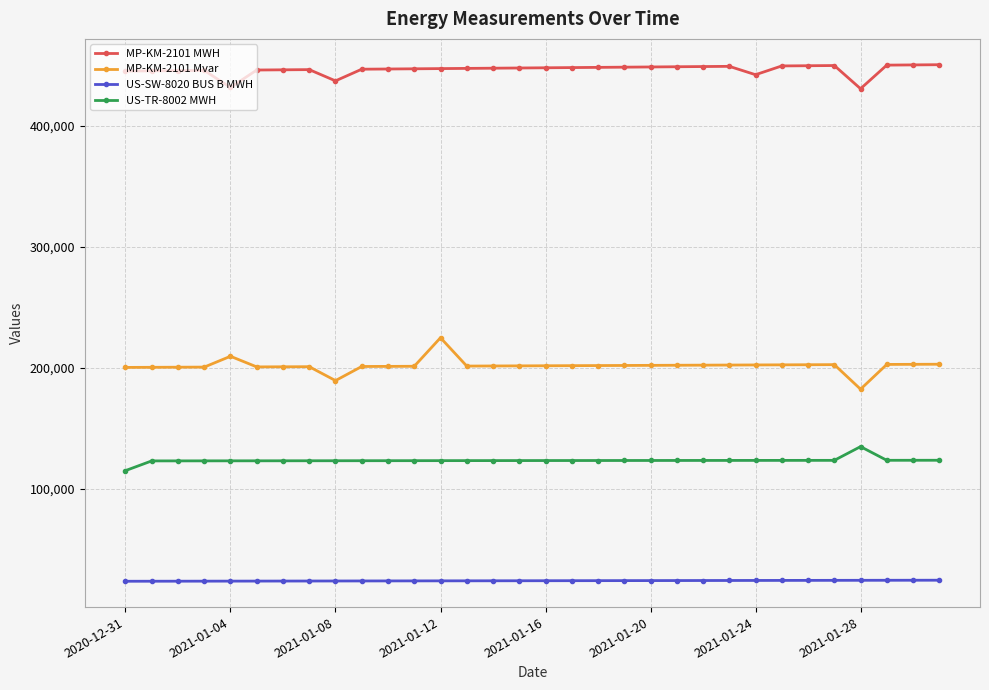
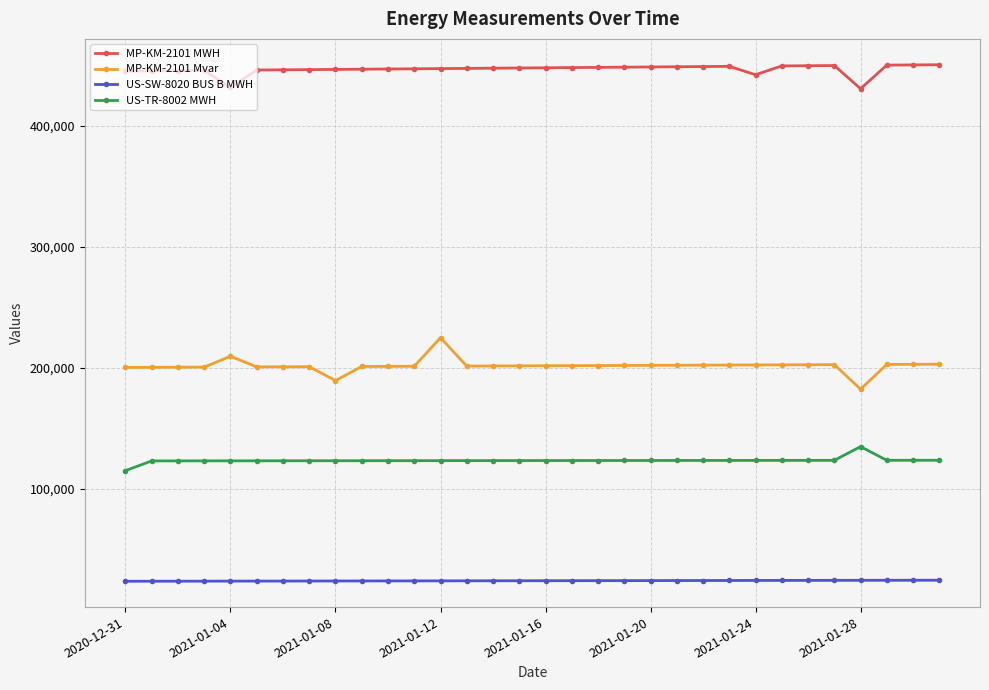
MP-KM-2101 MWH, 2021-01-08: 437,000 -> 446,000
